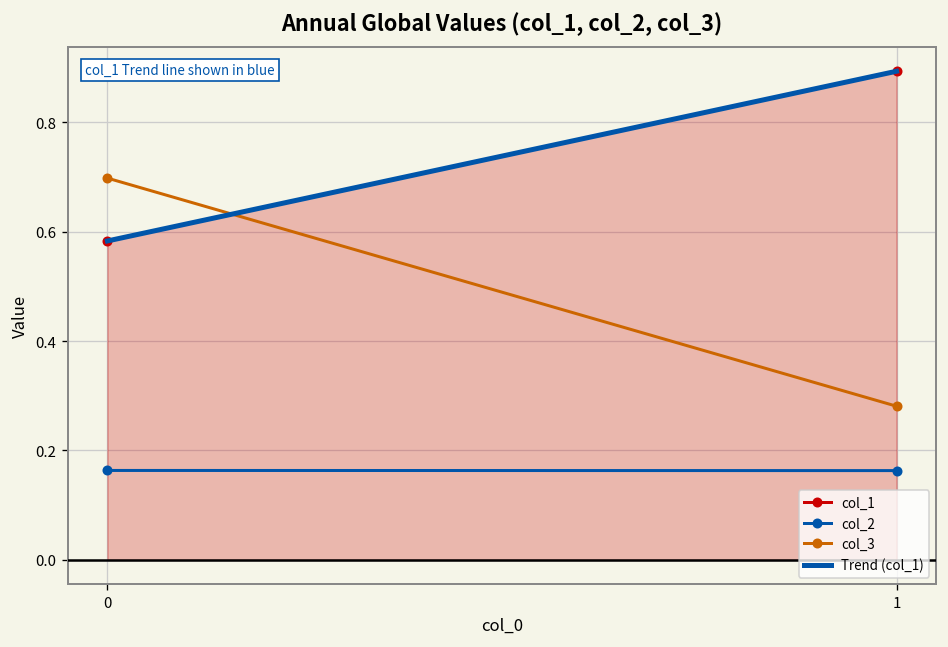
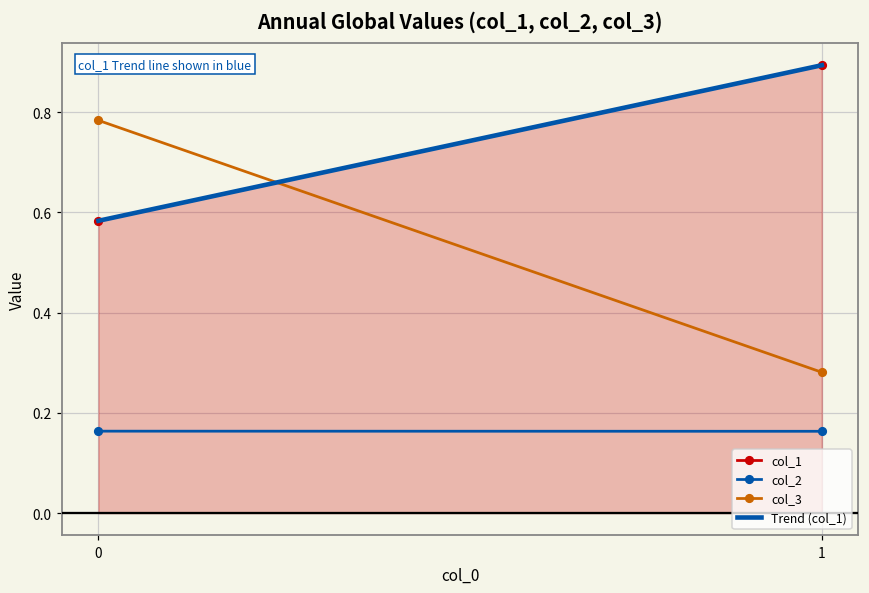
col_3, 0: 0.70 -> 0.78
